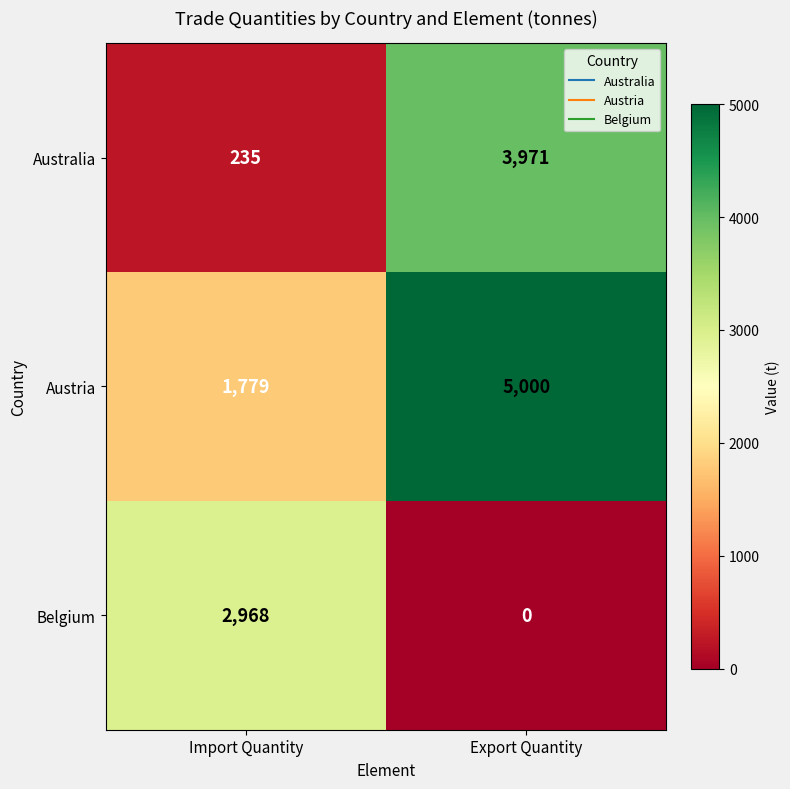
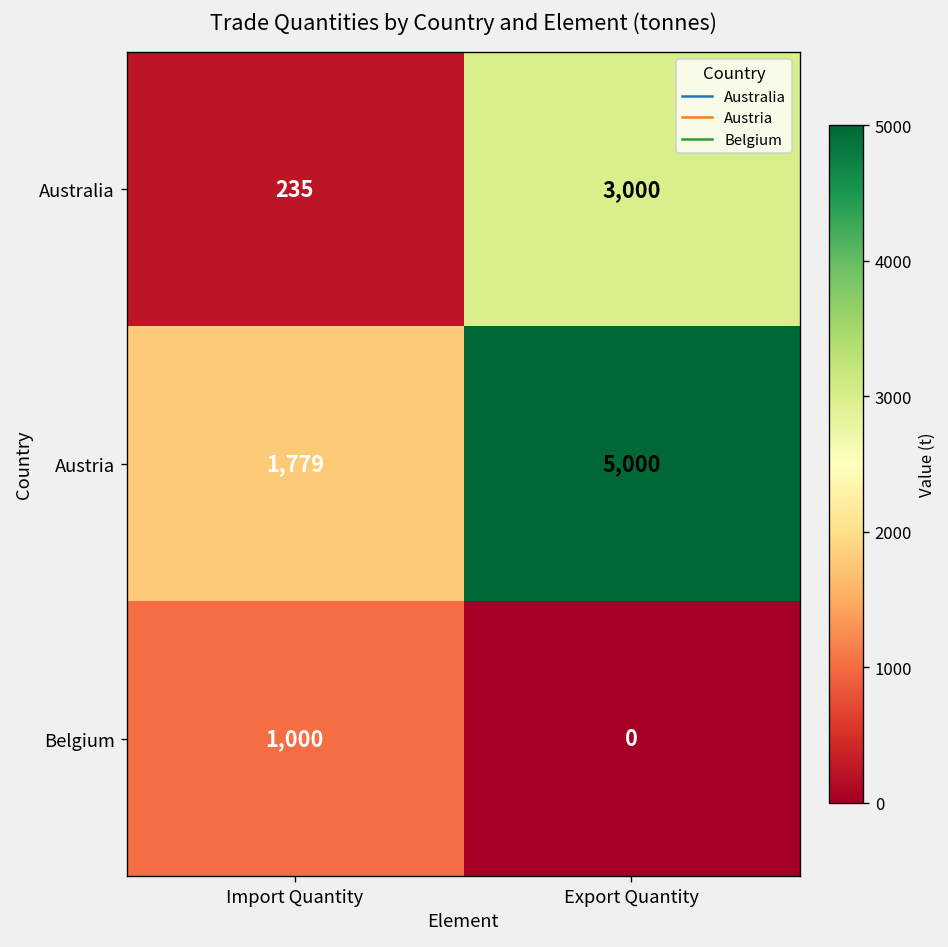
Australia, Export Quantity: 3,971 -> 3,000
Belgium, Import Quantity: 2,968 -> 1,000
